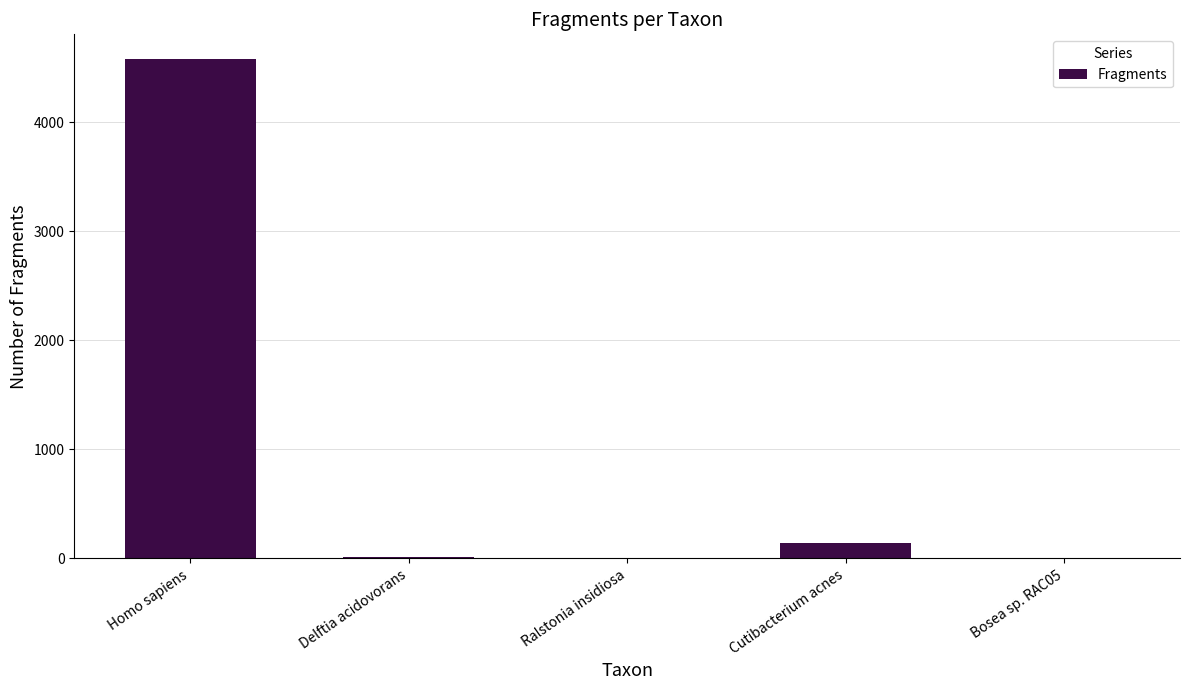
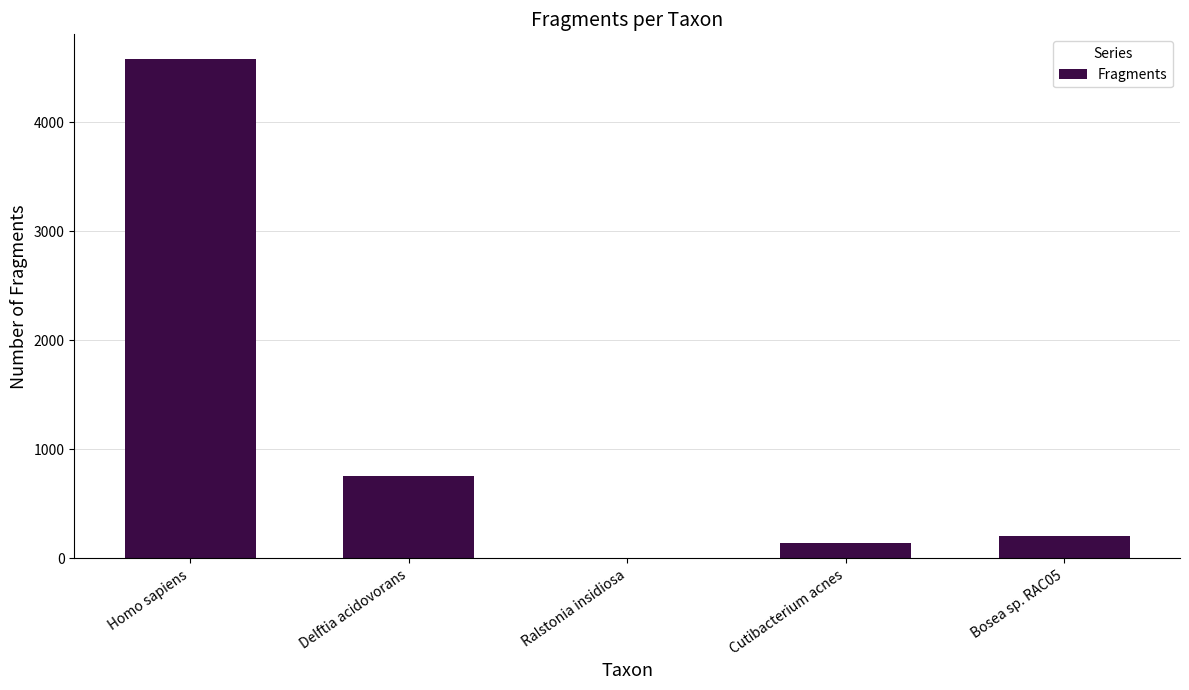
Delftia acidovorans: 10 -> 760
Bosea sp. RAC05: 0 -> 210
